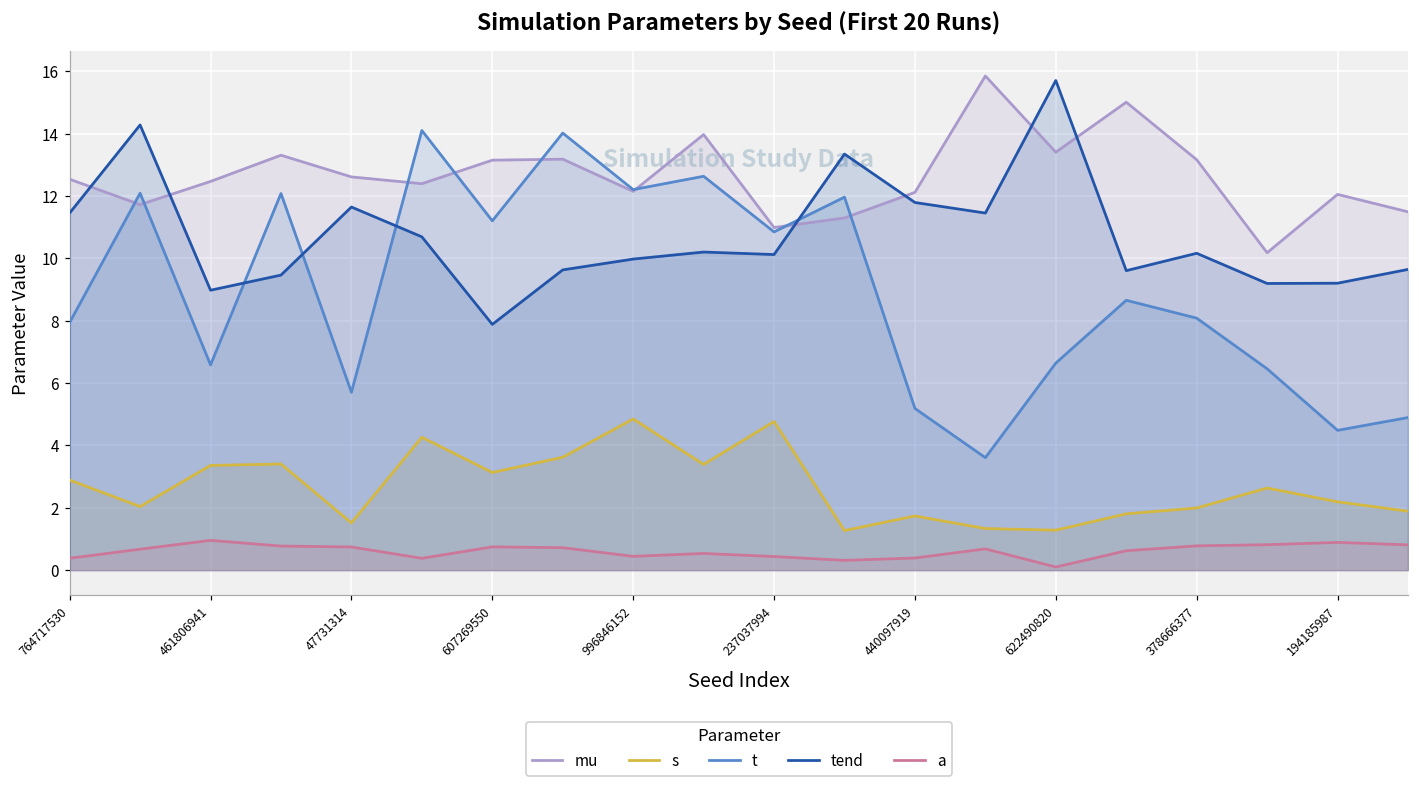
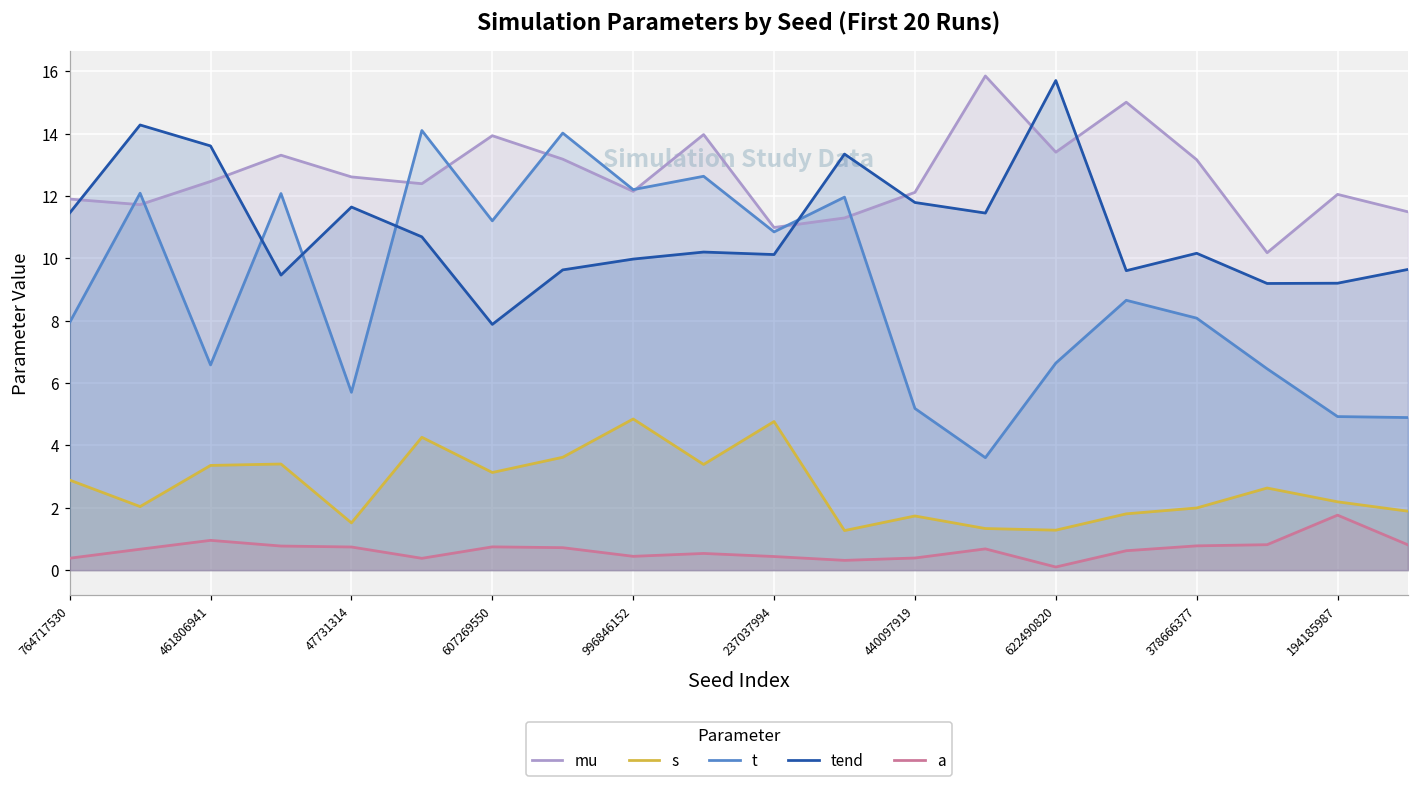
mu, 764717530: 12.5 -> 11.9
tend, 461806941: 9.0 -> 13.6
mu, 607269550: 13.2 -> 13.9
t, 194185987: 4.5 -> 4.9
a, 194185987: 0.9 -> 1.8
